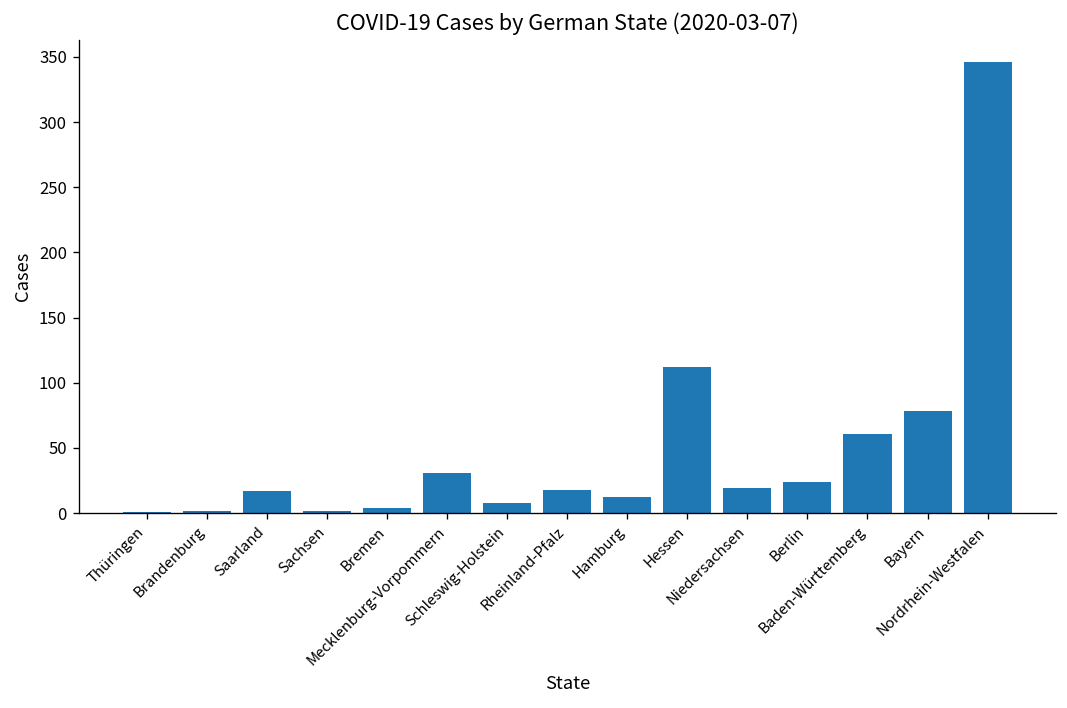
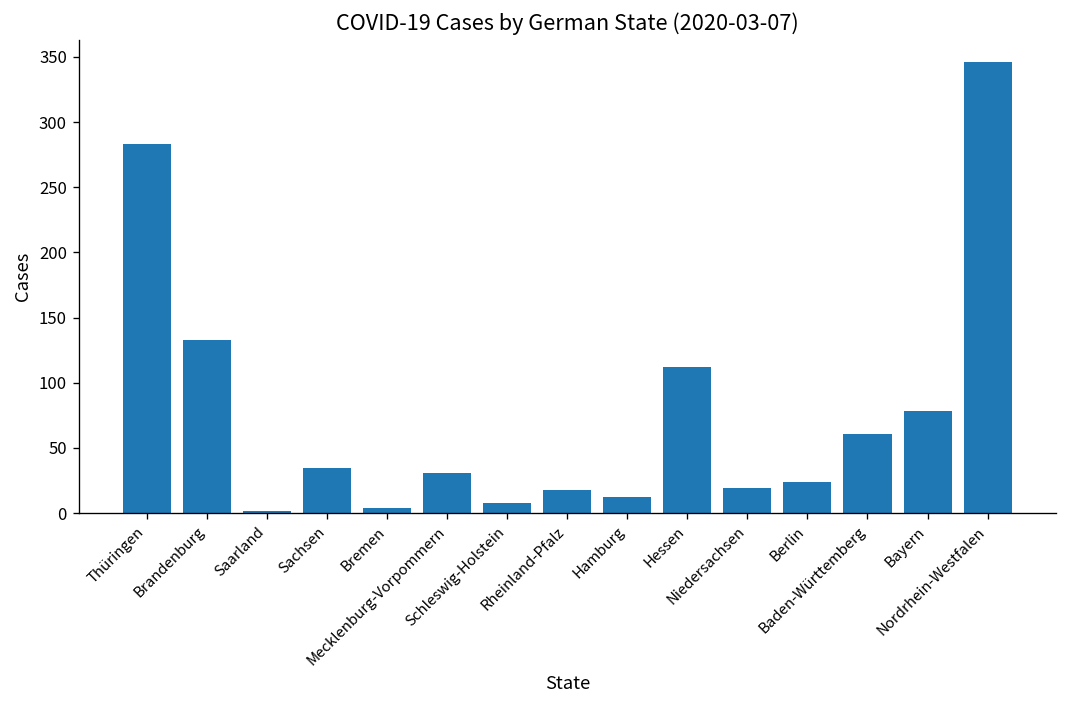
Thüringen: 1 -> 283
Brandenburg: 2 -> 133
Saarland: 17 -> 2
Sachsen: 2 -> 35
